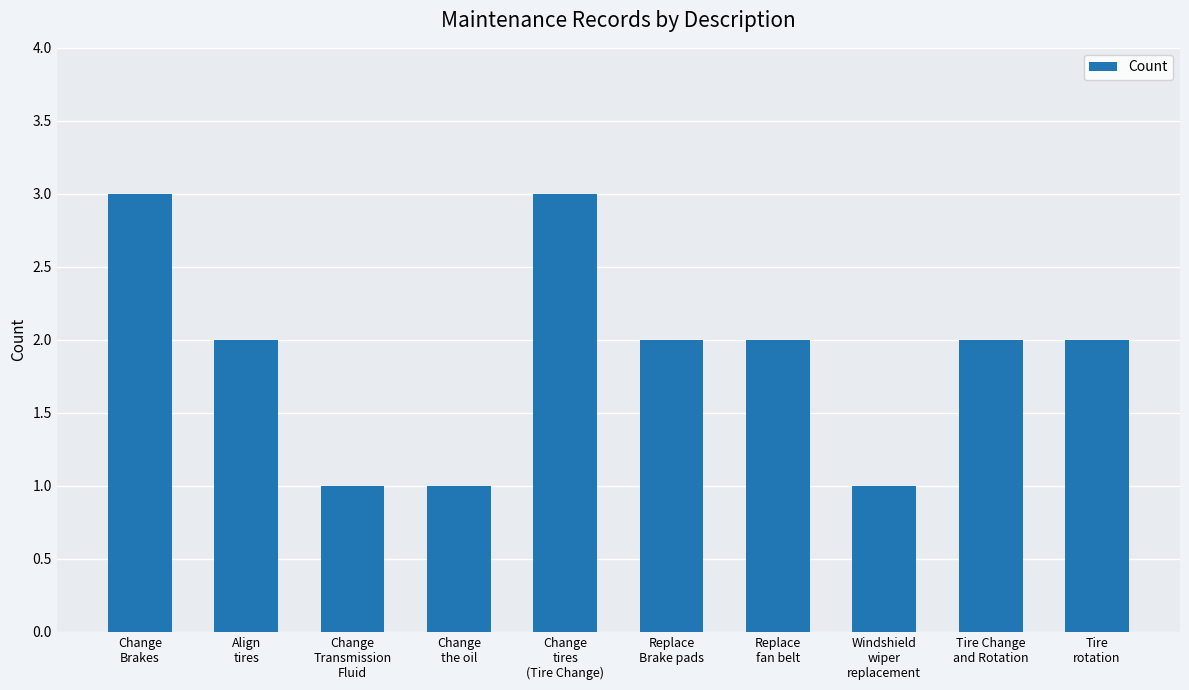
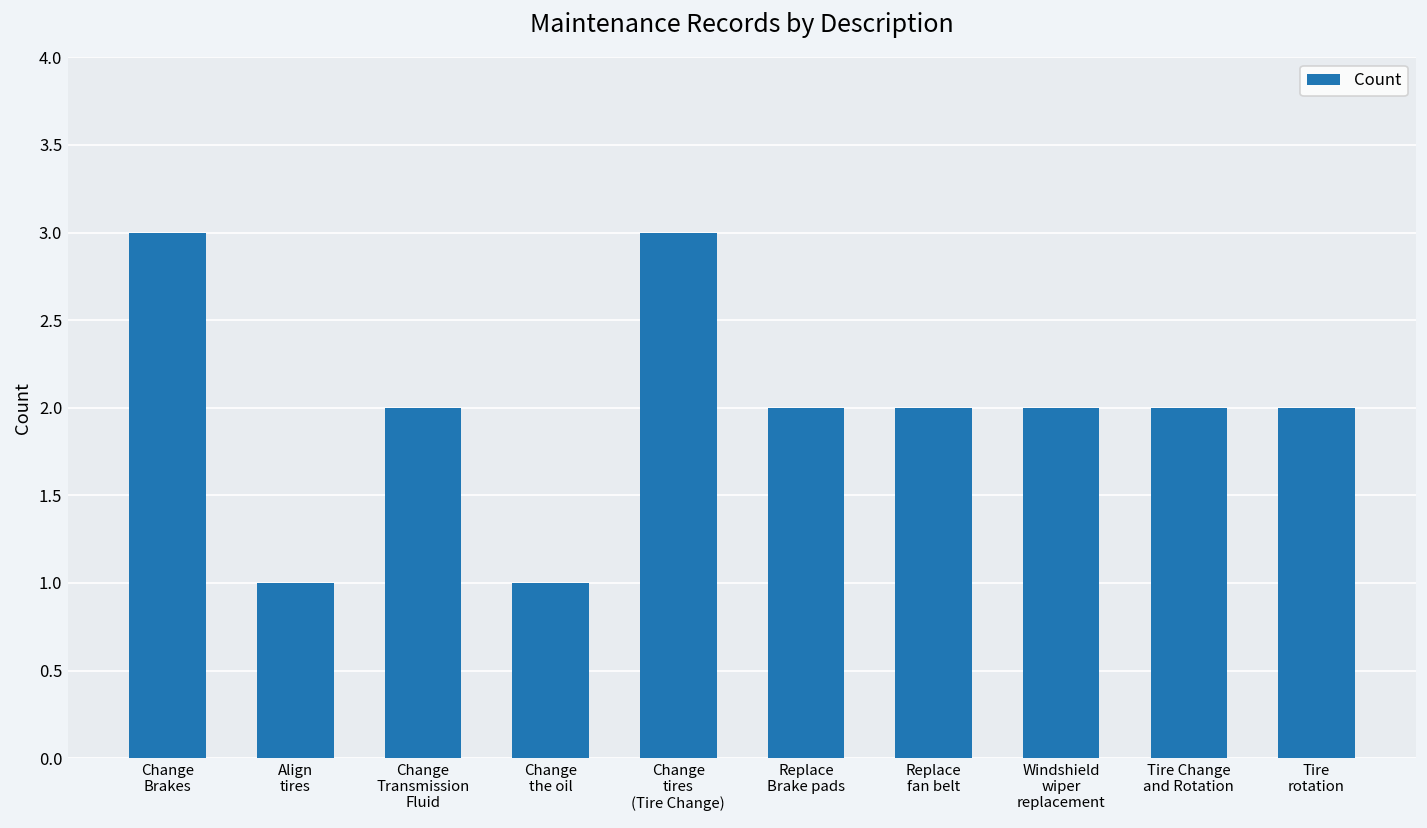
Align tires: 2 -> 1
Change Transmission Fluid: 1 -> 2
Windshield wiper replacement: 1 -> 2
